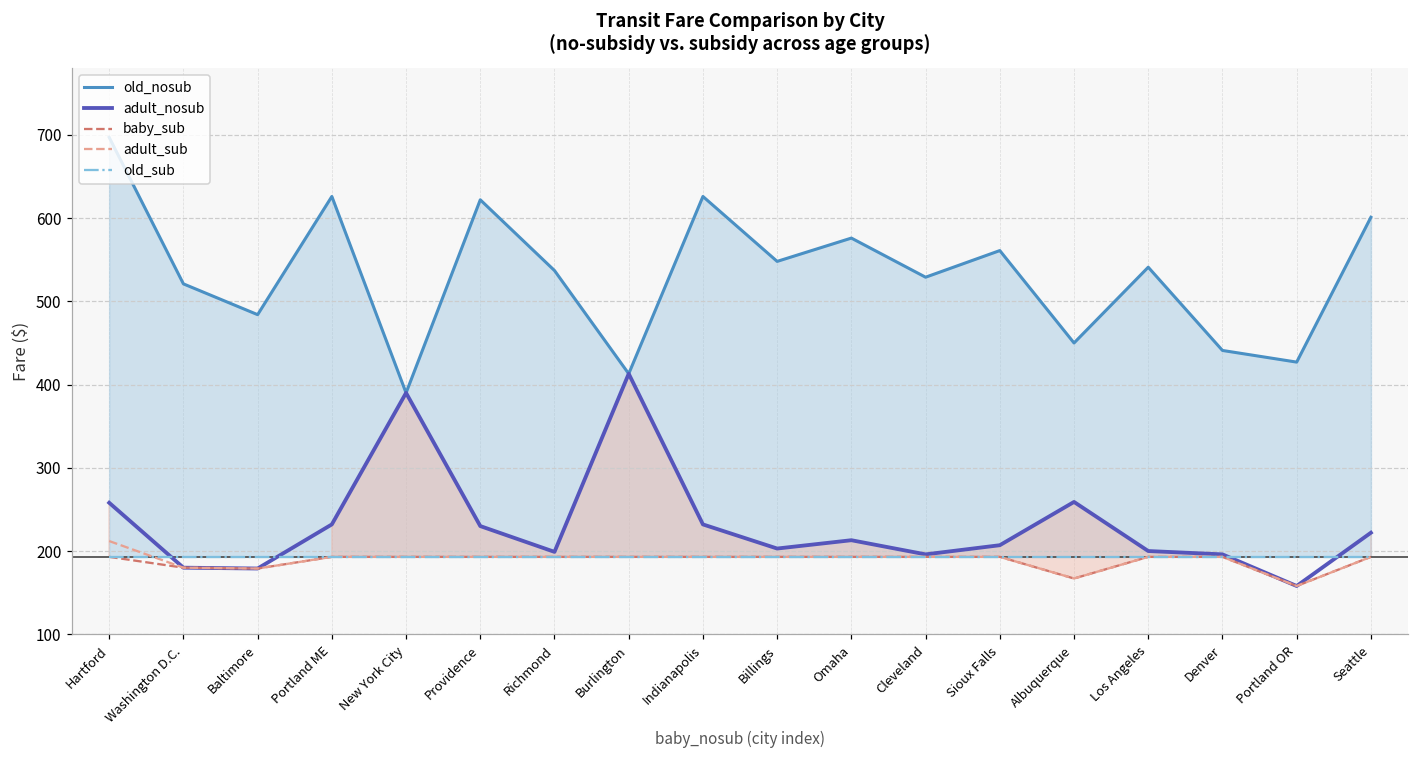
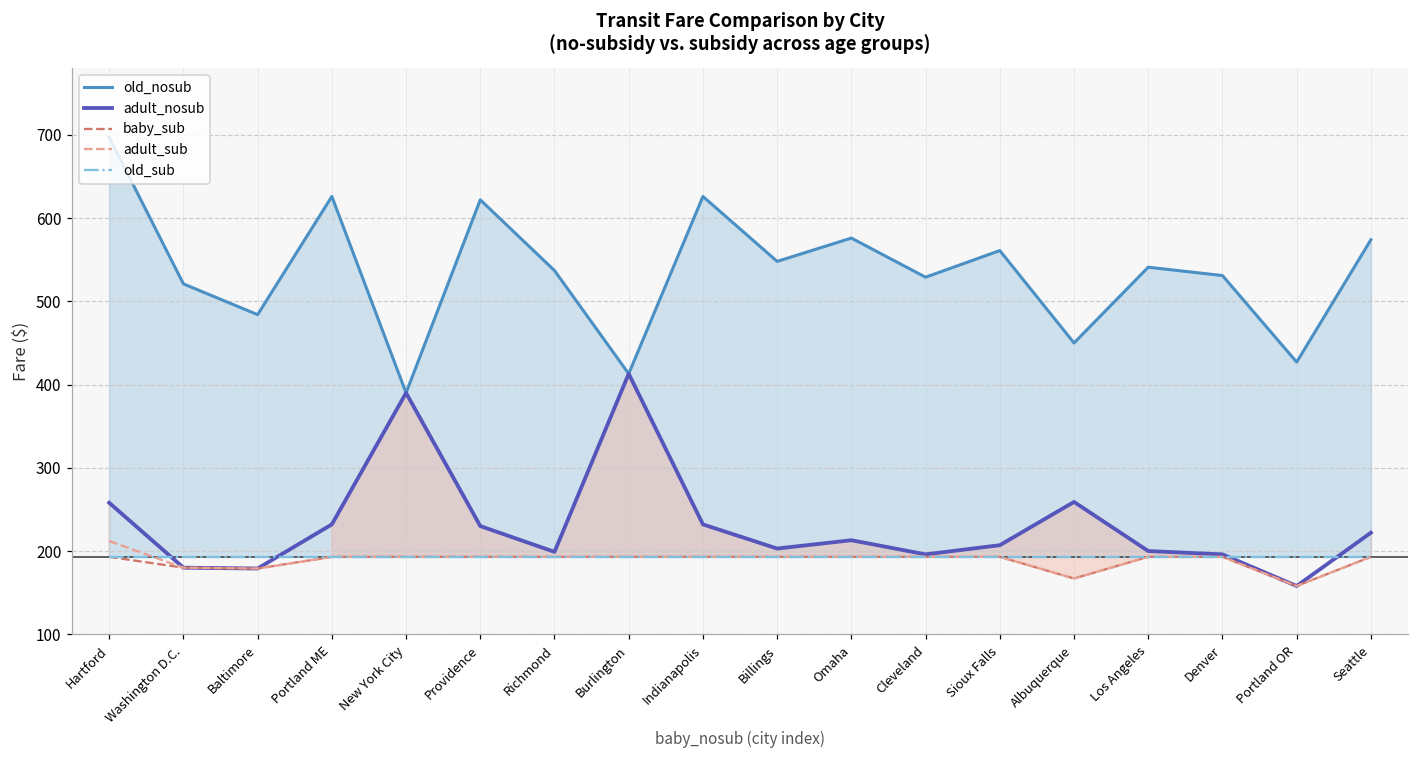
old_nosub, Denver: 440 -> 530
old_nosub, Seattle: 600 -> 570
